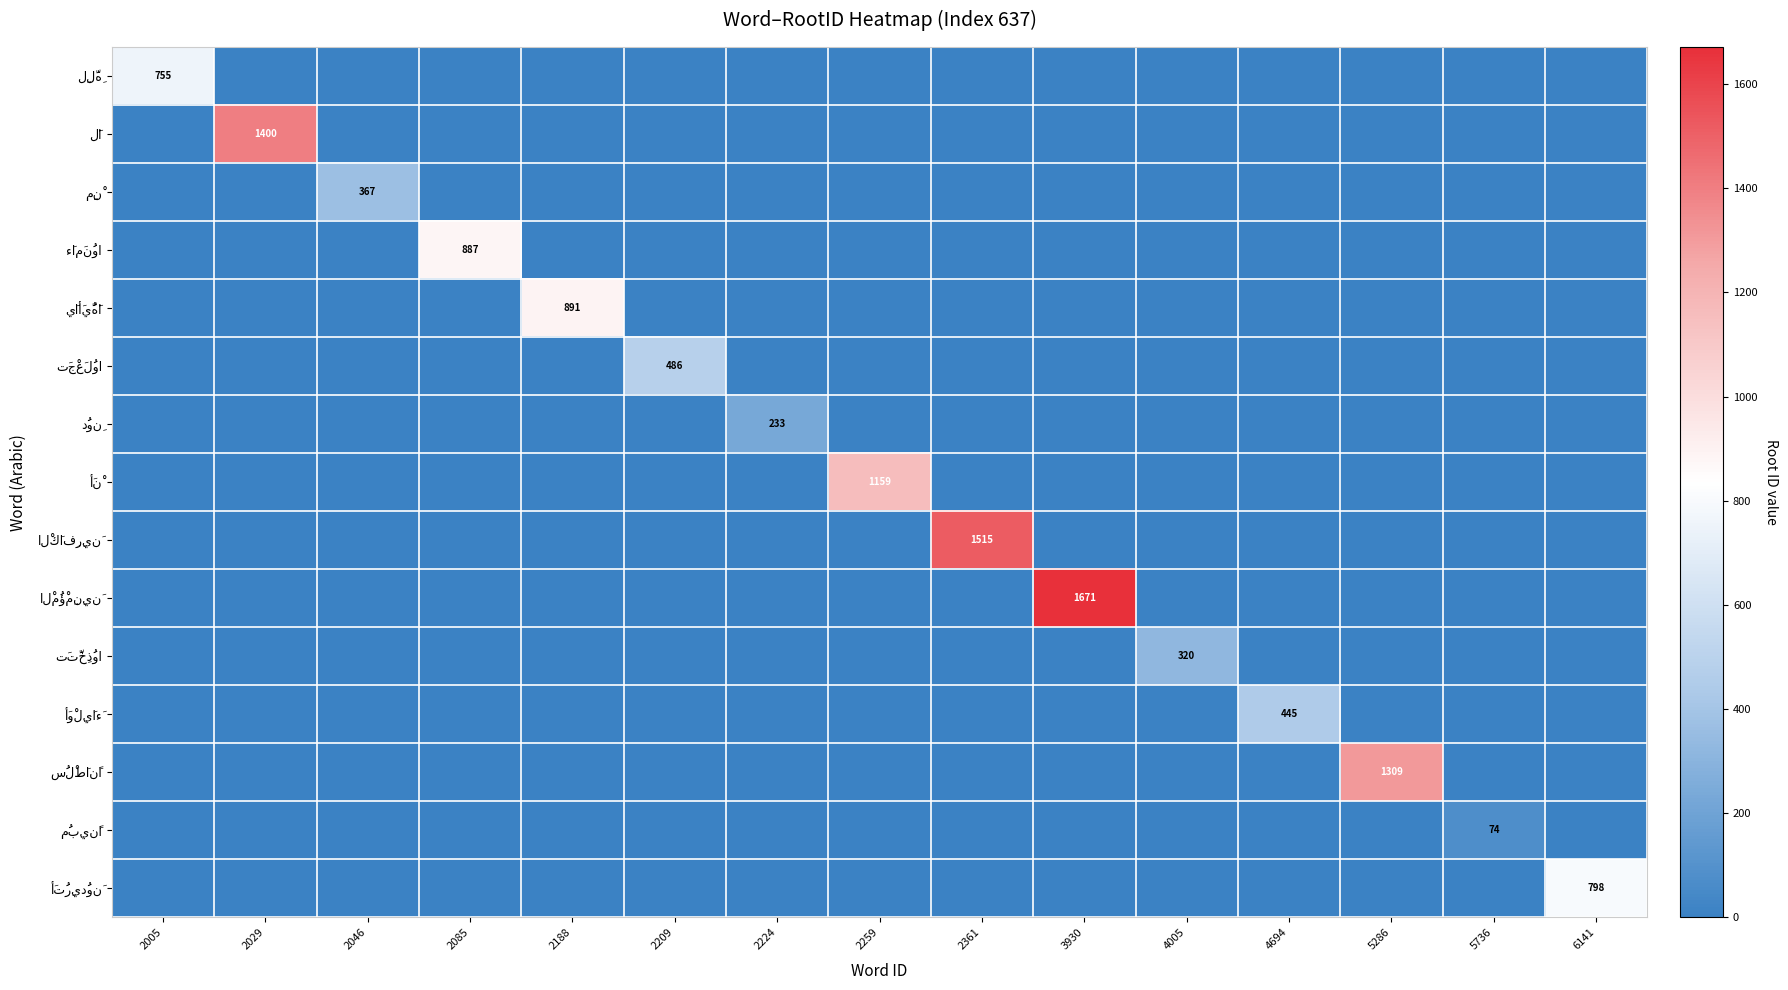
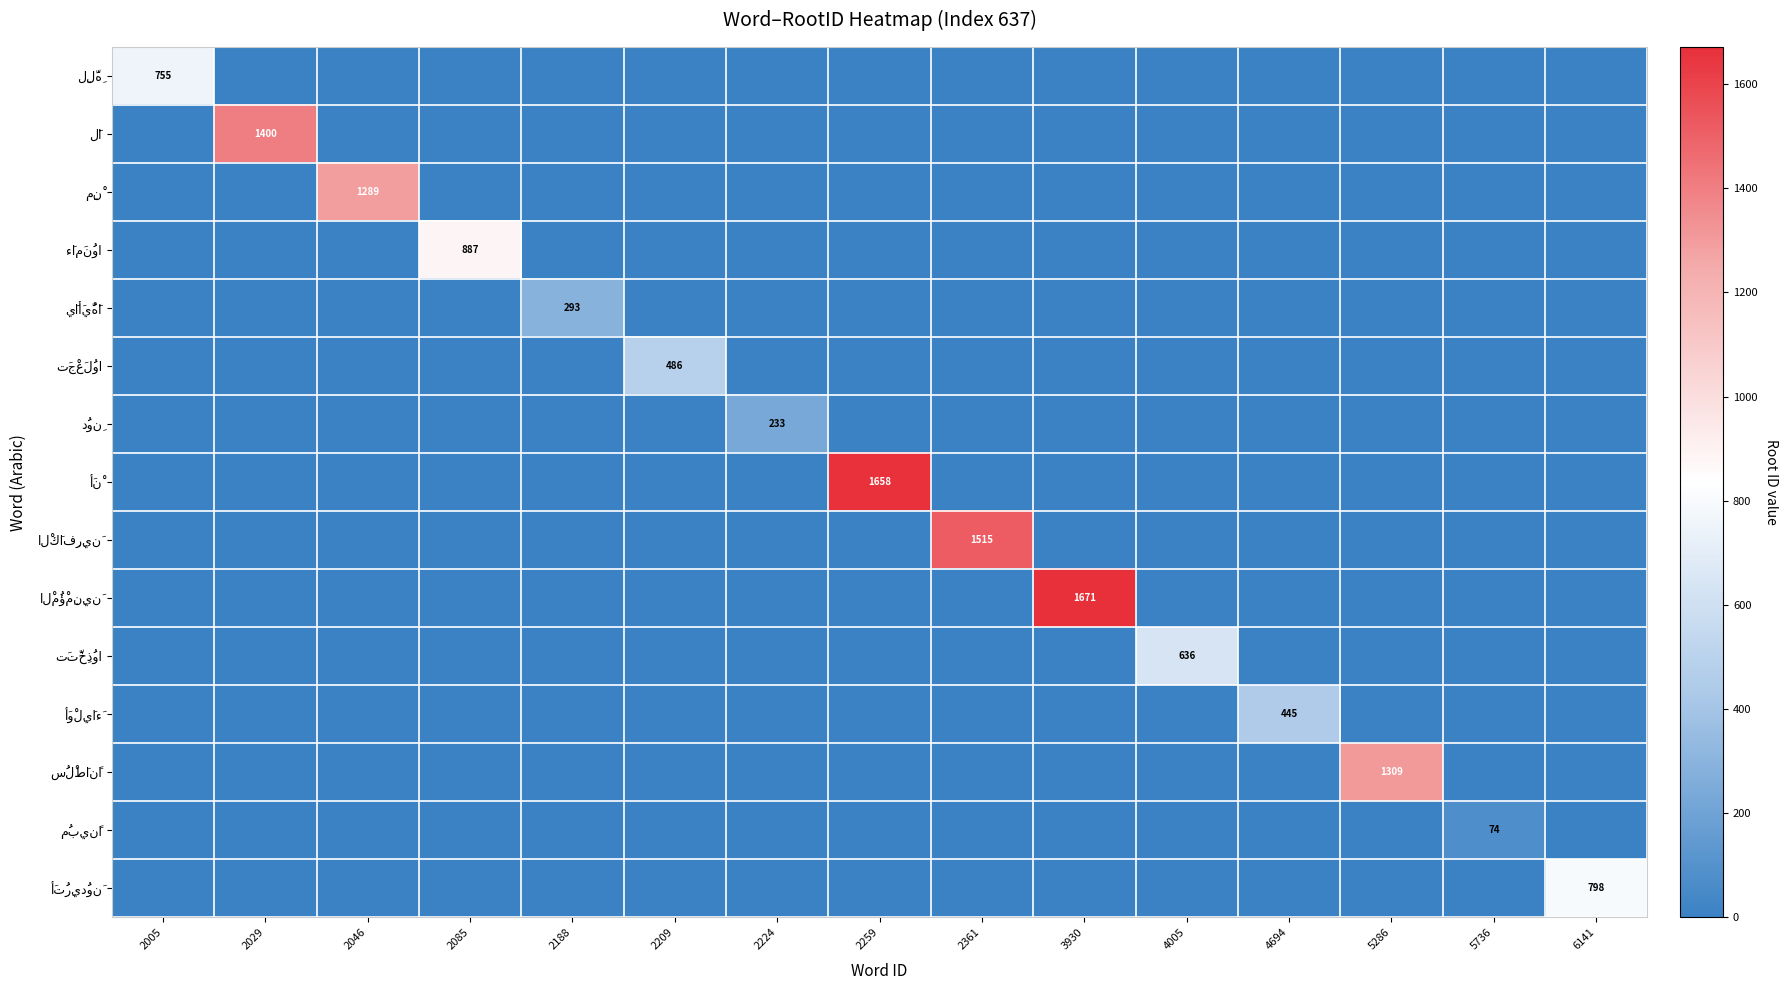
مِنْ, 2046: 367 -> 1289
يَاأَيُّهَا, 2188: 891 -> 293
أَنْ, 2259: 1159 -> 1658
تَتَّخِذُوا, 4005: 320 -> 636
